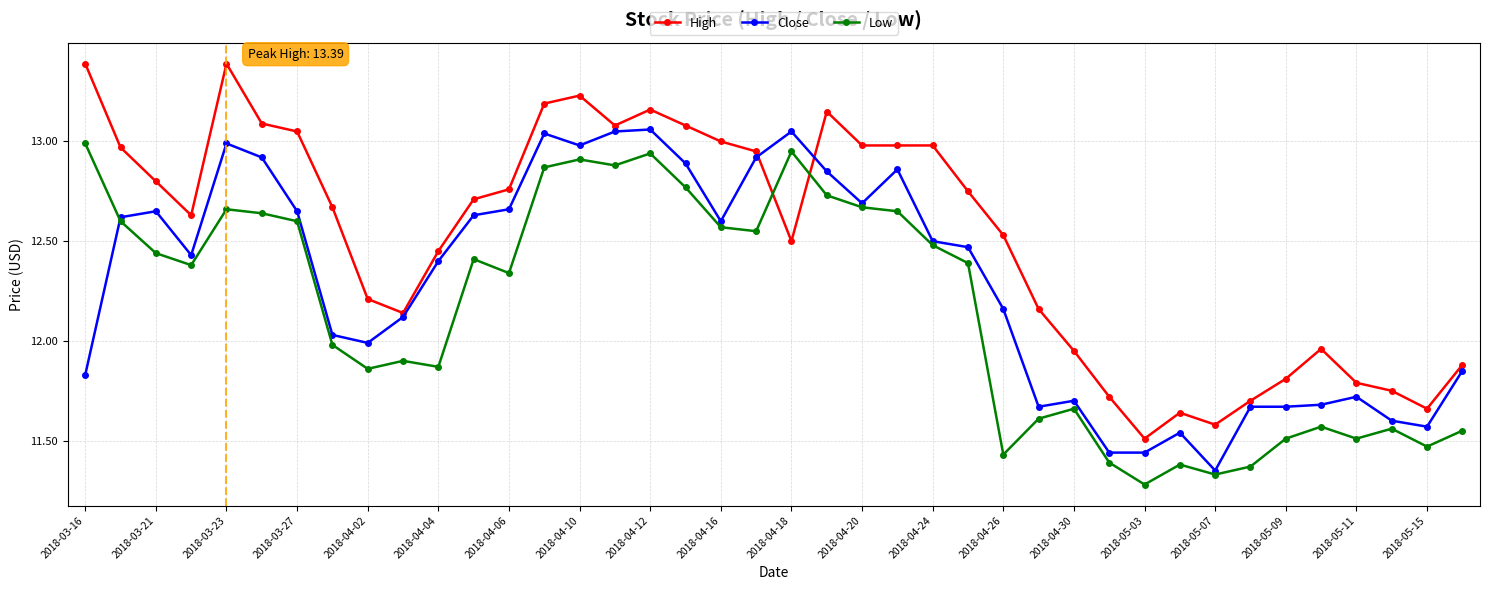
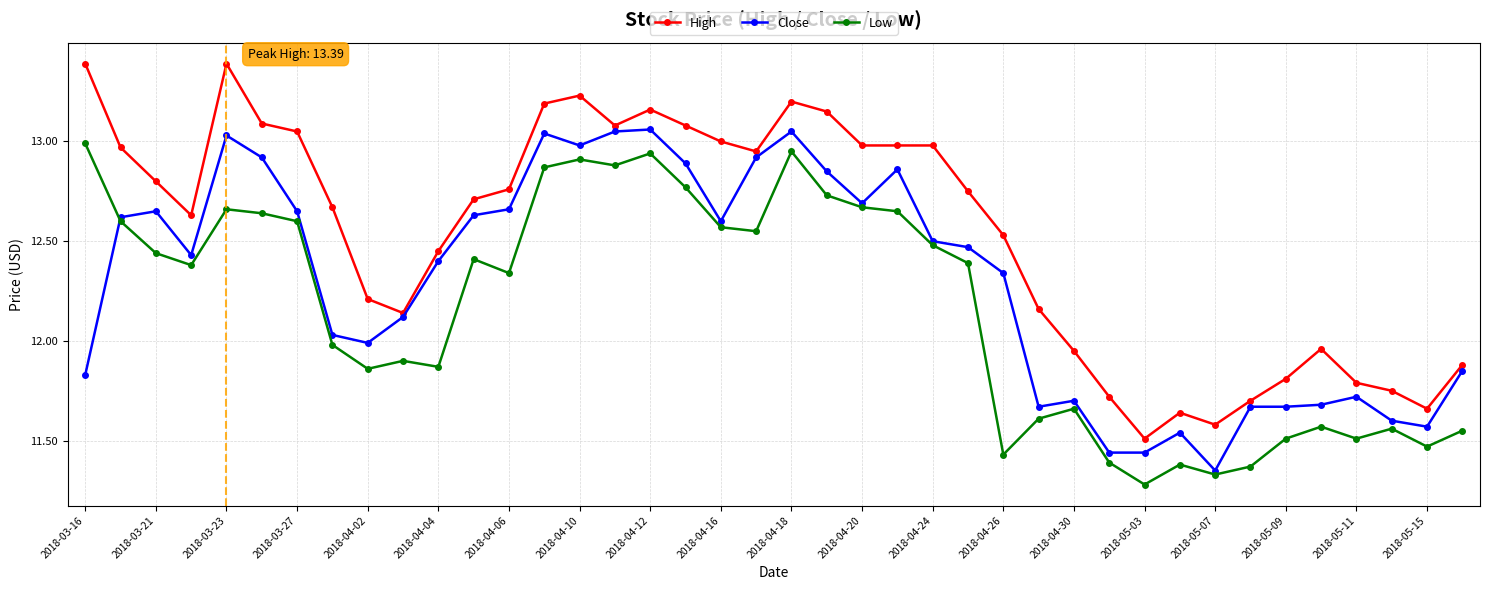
Close, 2018-03-23: 12.99 -> 13.03
High, 2018-04-18: 12.5 -> 13.2
Close, 2018-04-26: 12.16 -> 12.34
